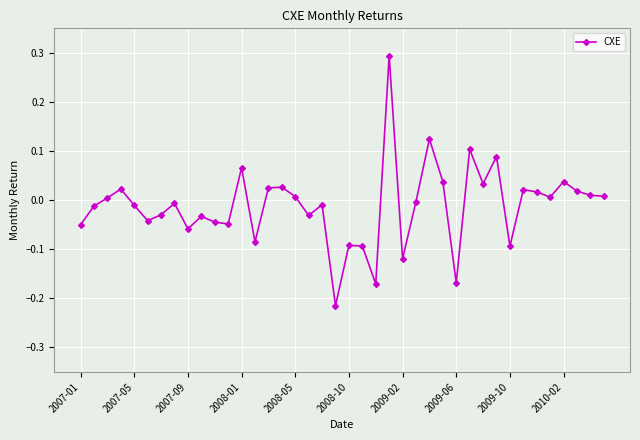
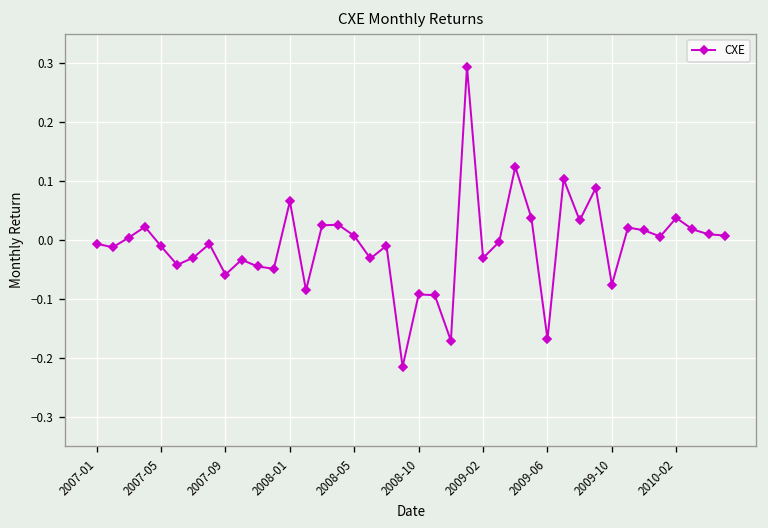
2007-01: -0.05 -> -0.01
2009-02: -0.12 -> -0.03
2009-10: -0.09 -> -0.08
